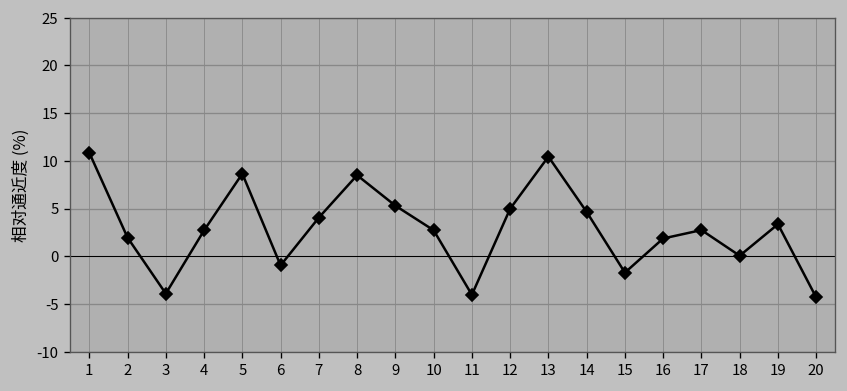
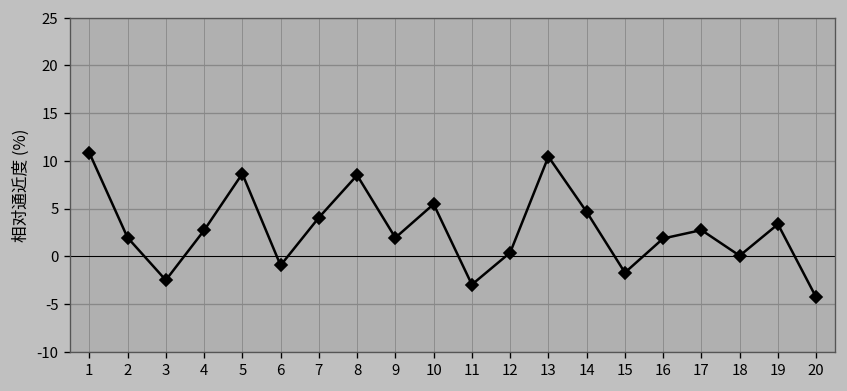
3: -4 -> -3
9: 5 -> 2
10: 3 -> 5
11: -4 -> -3
12: 5 -> 0
